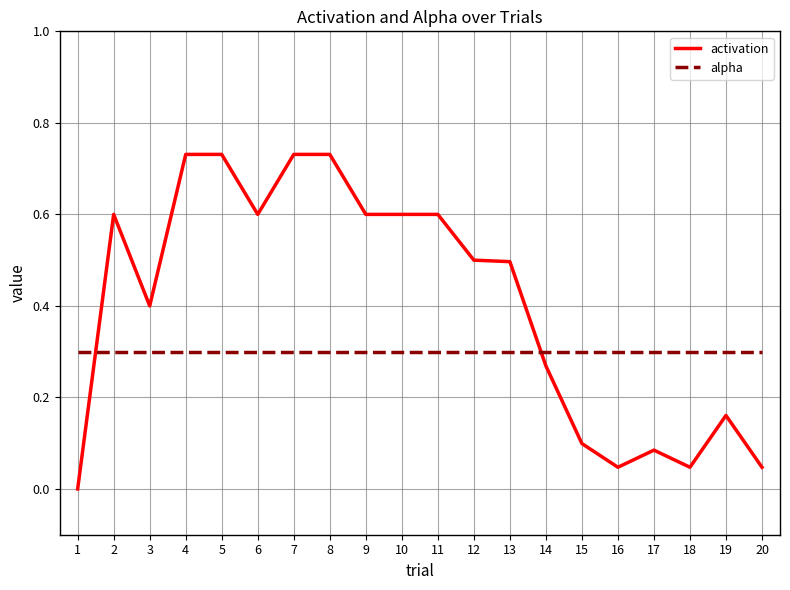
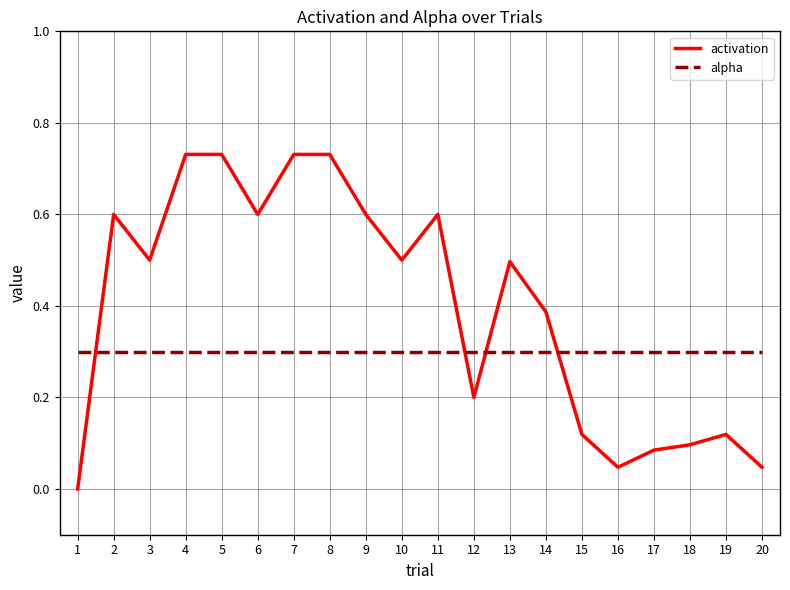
activation, 3: 0.4 -> 0.5
activation, 10: 0.6 -> 0.5
activation, 12: 0.5 -> 0.2
activation, 14: 0.27 -> 0.39
activation, 15: 0.10 -> 0.12
activation, 18: 0.05 -> 0.10
activation, 19: 0.16 -> 0.12
